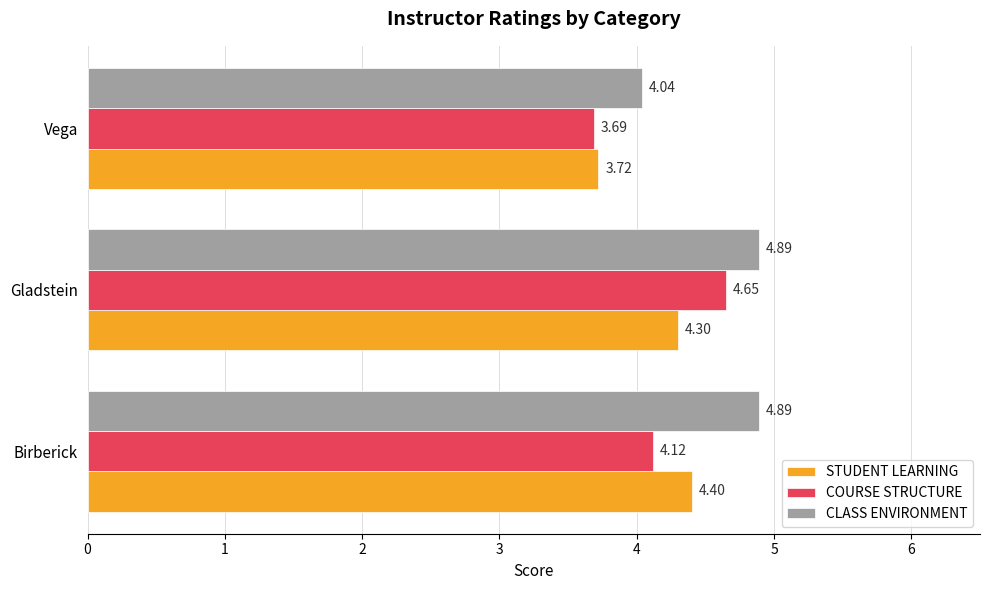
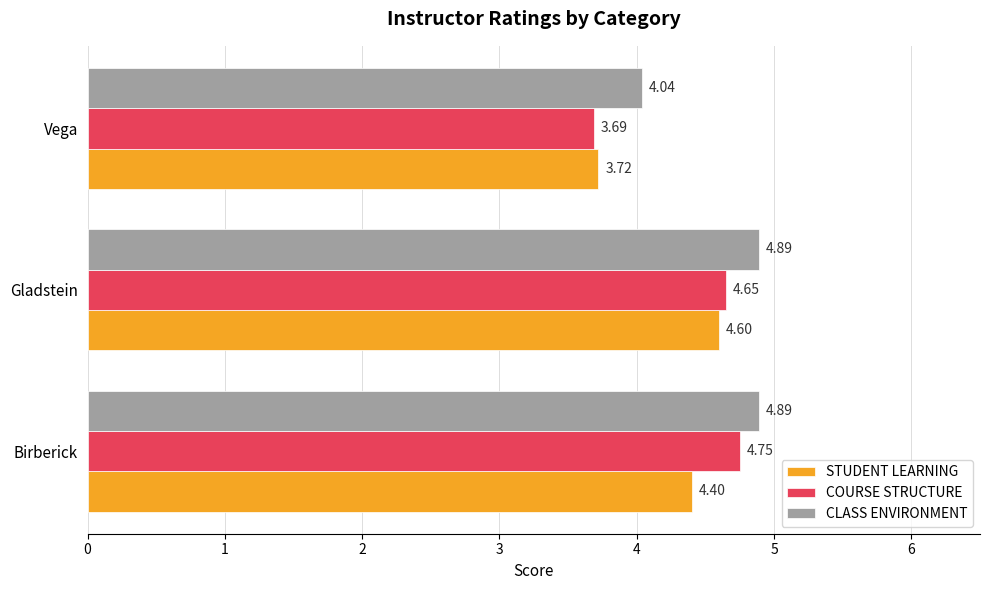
STUDENT LEARNING, Gladstein: 4.30 -> 4.60
COURSE STRUCTURE, Birberick: 4.12 -> 4.75
